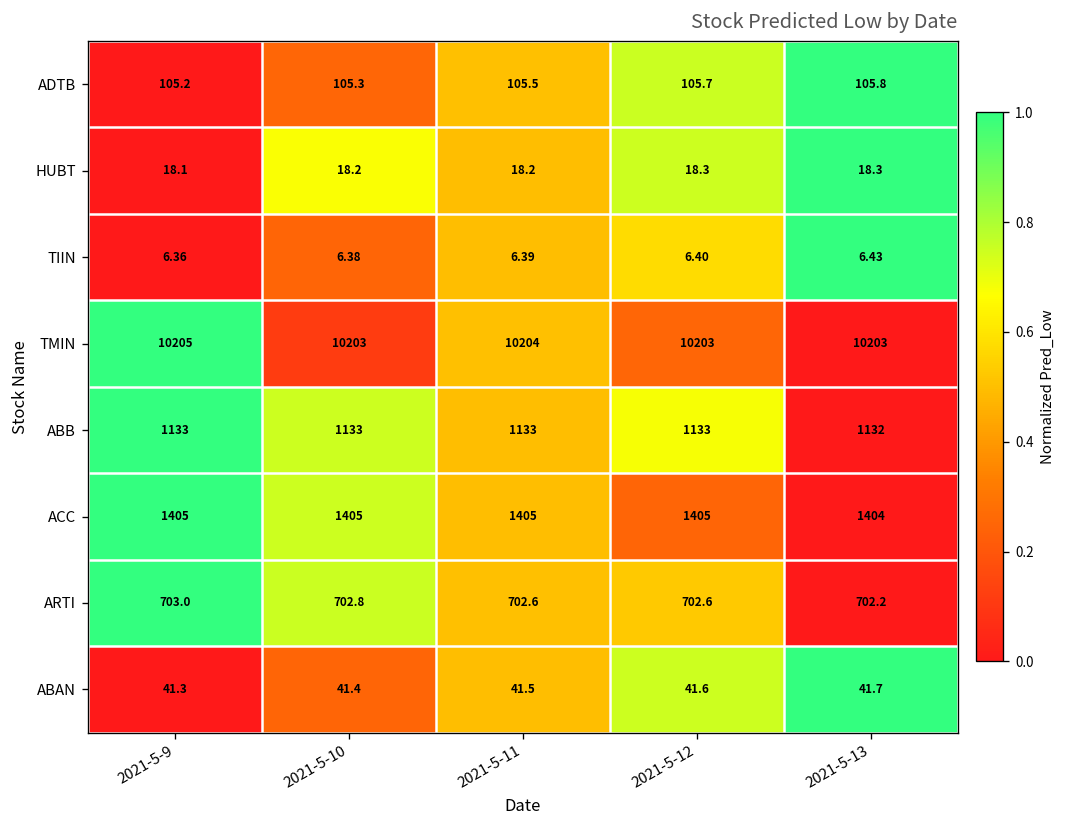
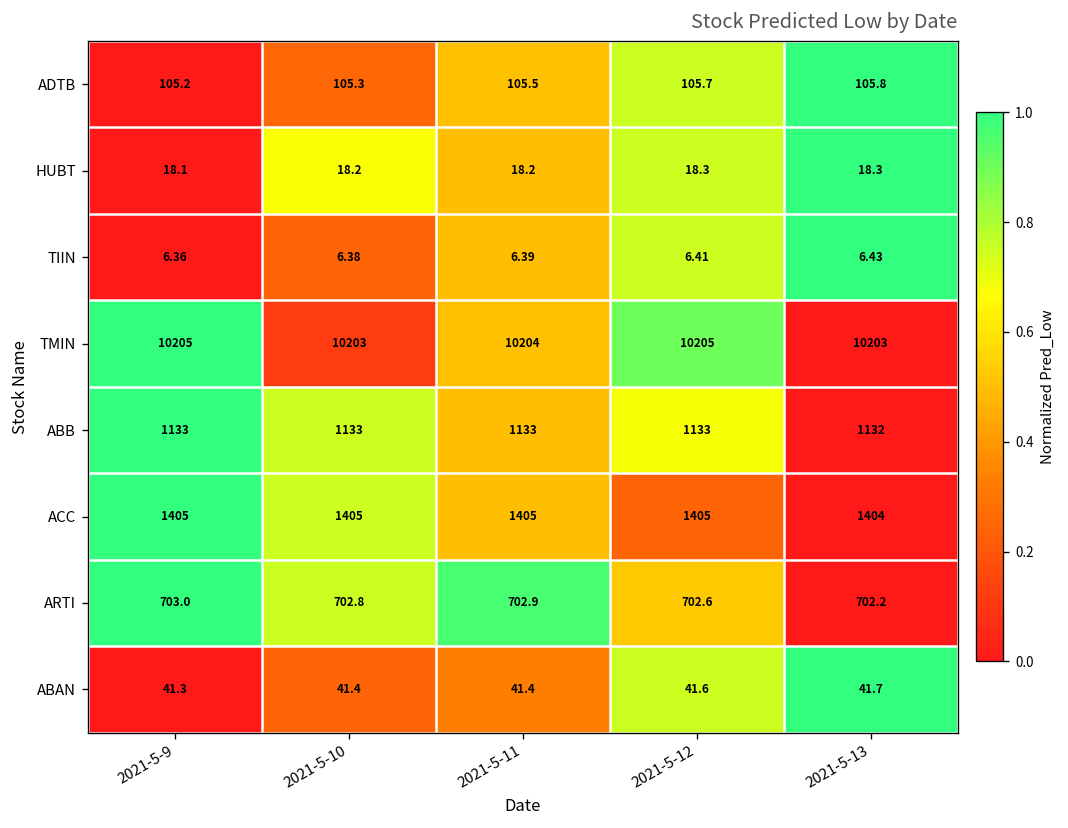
TIIN, 2021-5-12: 6.40 -> 6.41
TMIN, 2021-5-12: 10203 -> 10205
ARTI, 2021-5-11: 702.6 -> 702.9
ABAN, 2021-5-11: 41.5 -> 41.4
